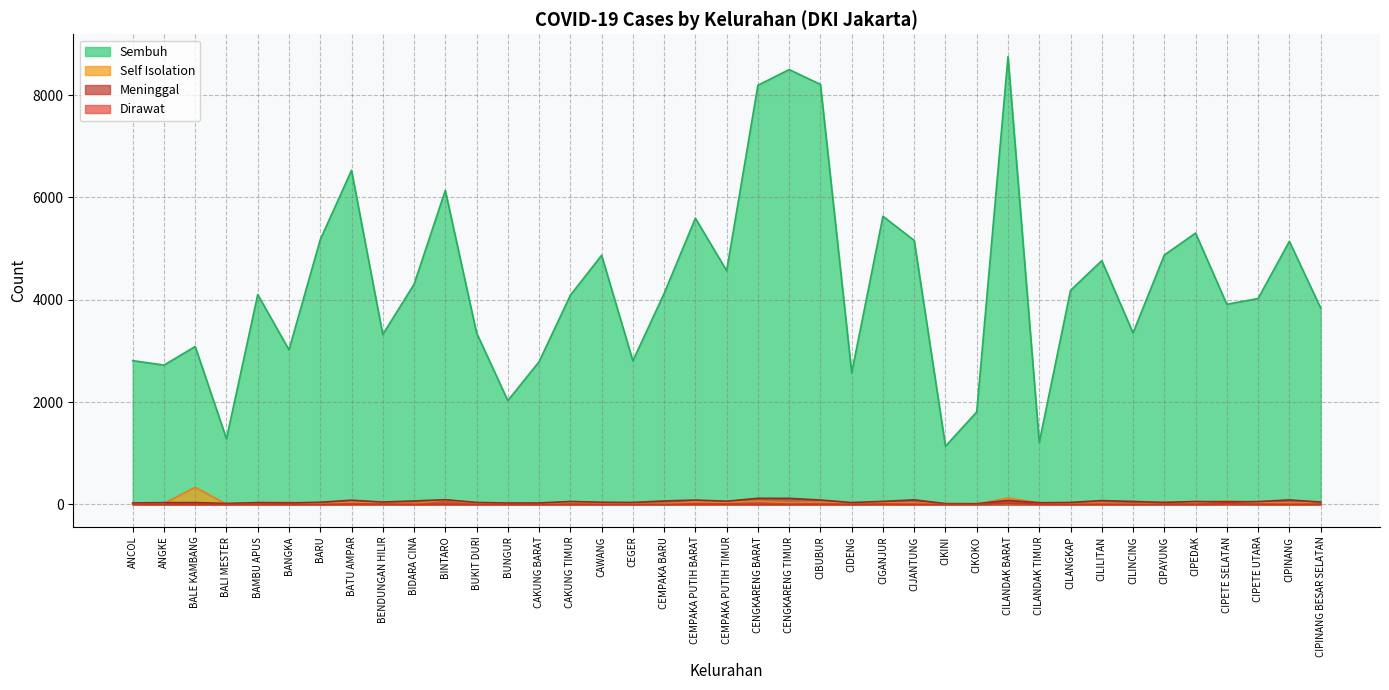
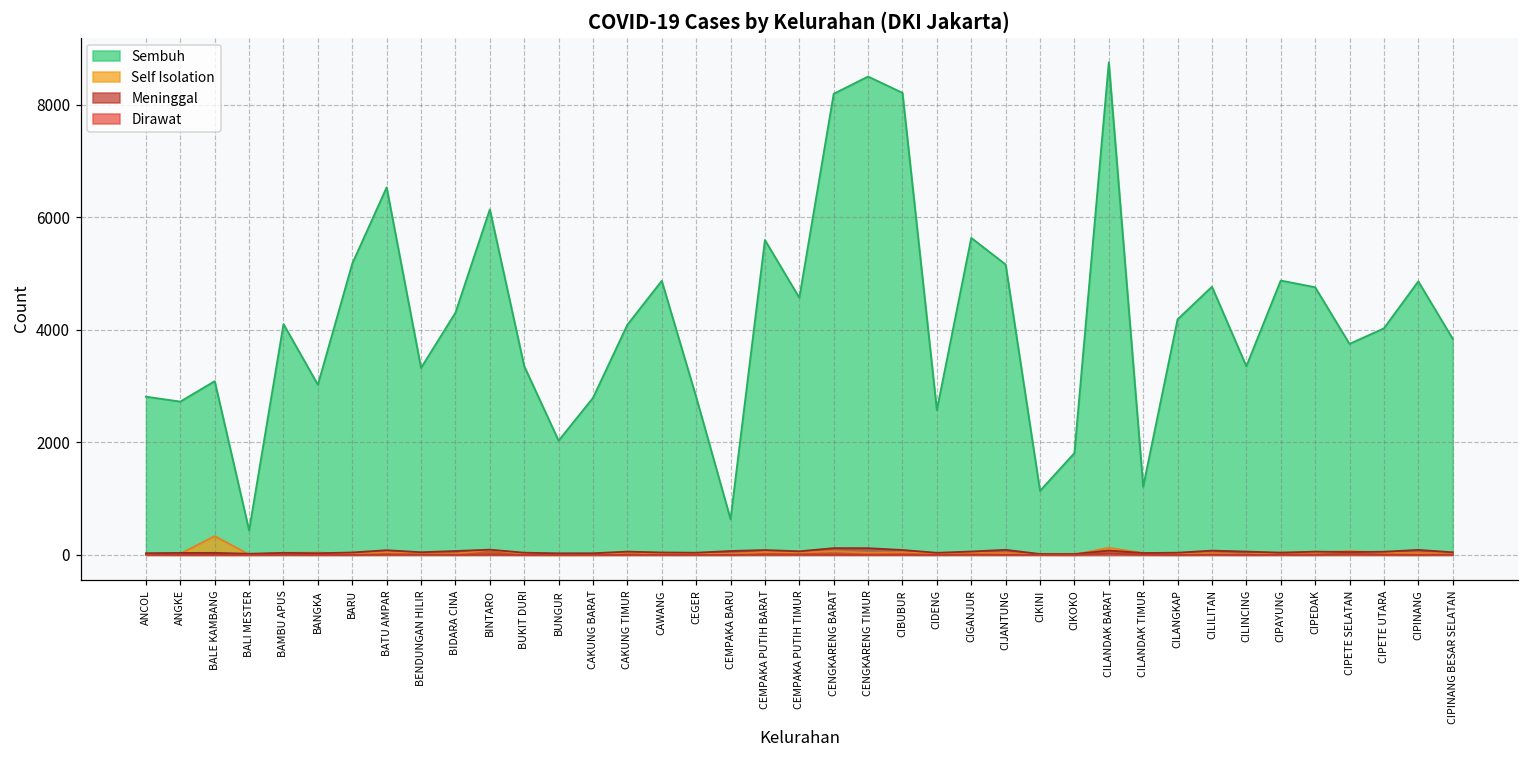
Sembuh, BALI MESTER: 1300 -> 400
Sembuh, CEMPAKA BARU: 4100 -> 600
Sembuh, CIPEDAK: 5300 -> 4800
Sembuh, CIPETE SELATAN: 3900 -> 3700
Sembuh, CIPINANG: 5100 -> 4900
